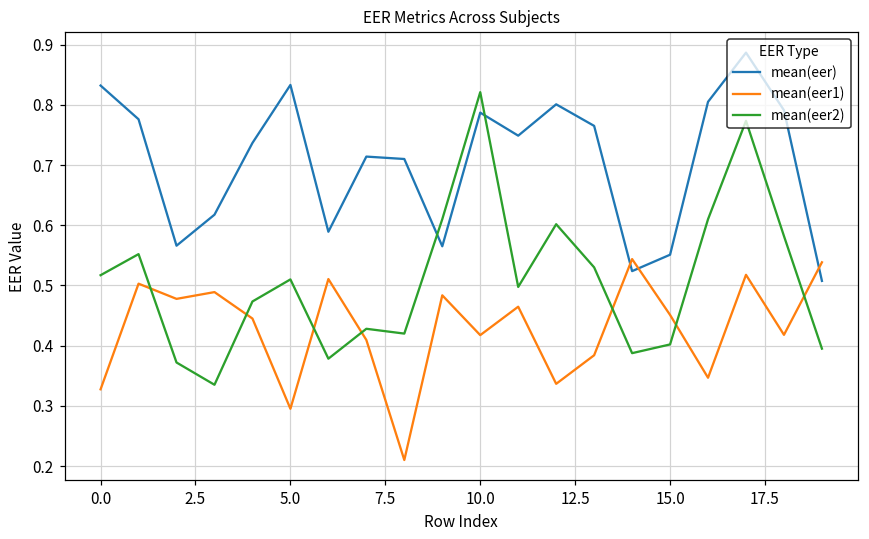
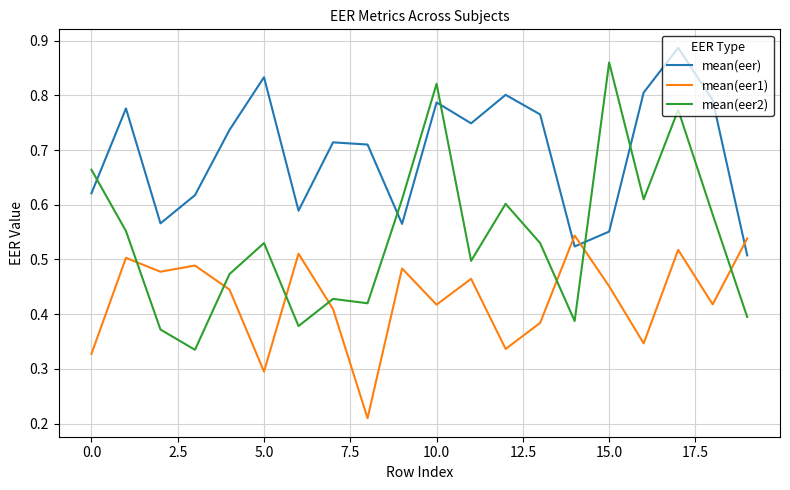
mean(eer), 0.0: 0.83 -> 0.62
mean(eer2), 0.0: 0.52 -> 0.66
mean(eer2), 5.0: 0.51 -> 0.53
mean(eer2), 15.0: 0.40 -> 0.86
